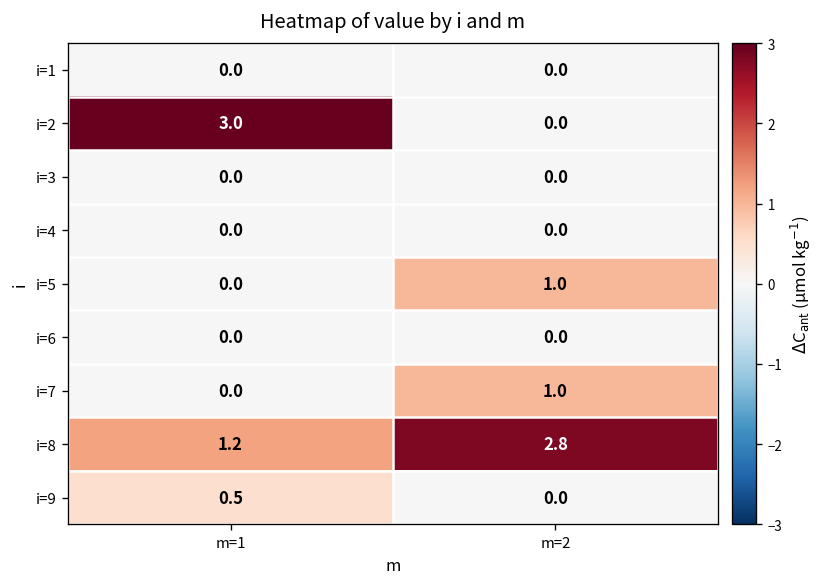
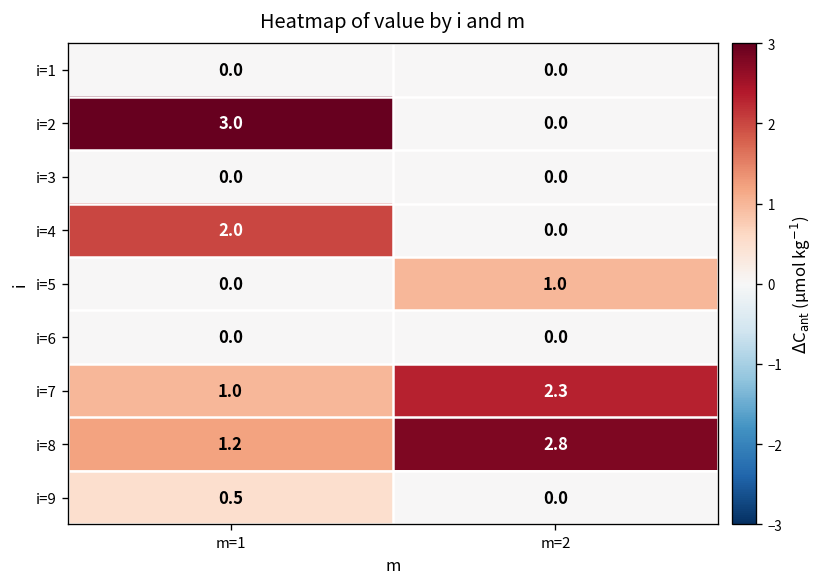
i=4, m=1: 0.0 -> 2.0
i=7, m=1: 0.0 -> 1.0
i=7, m=2: 1.0 -> 2.3
